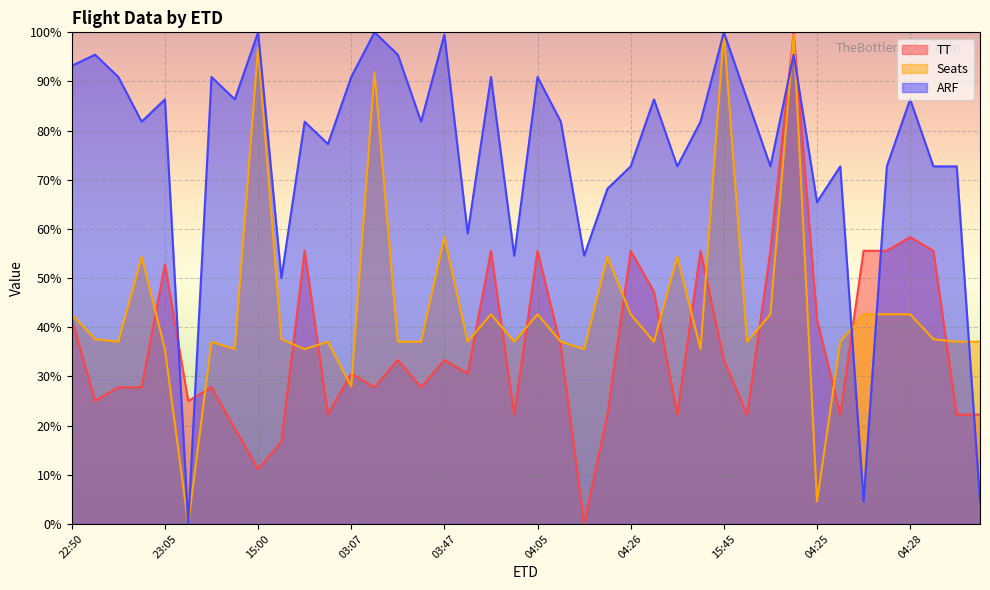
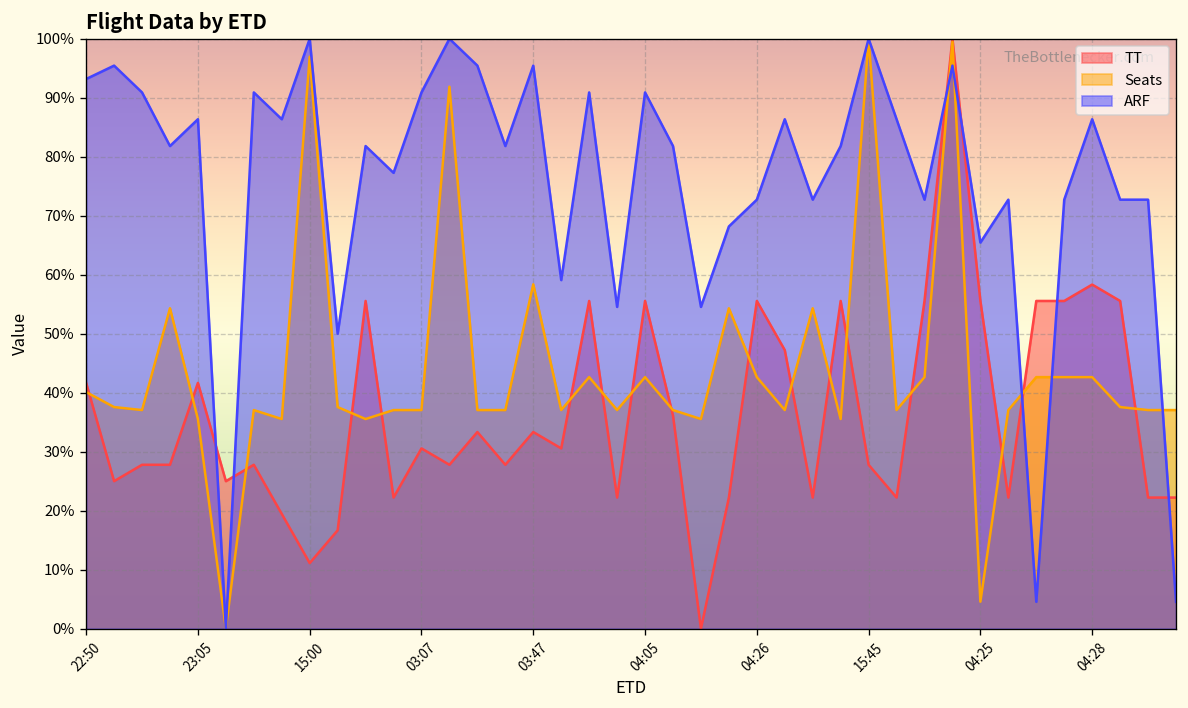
Seats, 22:50: 43% -> 40%
TT, 23:05: 53% -> 42%
Seats, 03:07: 28% -> 37%
ARF, 03:47: 100% -> 95%
TT, 15:45: 33% -> 28%
TT, 04:25: 42% -> 56%
